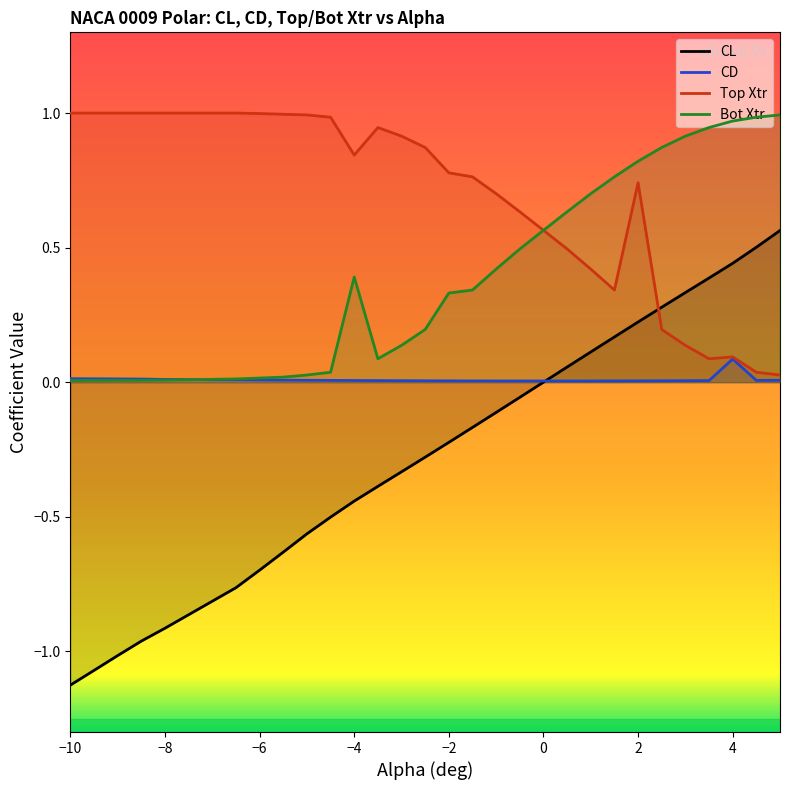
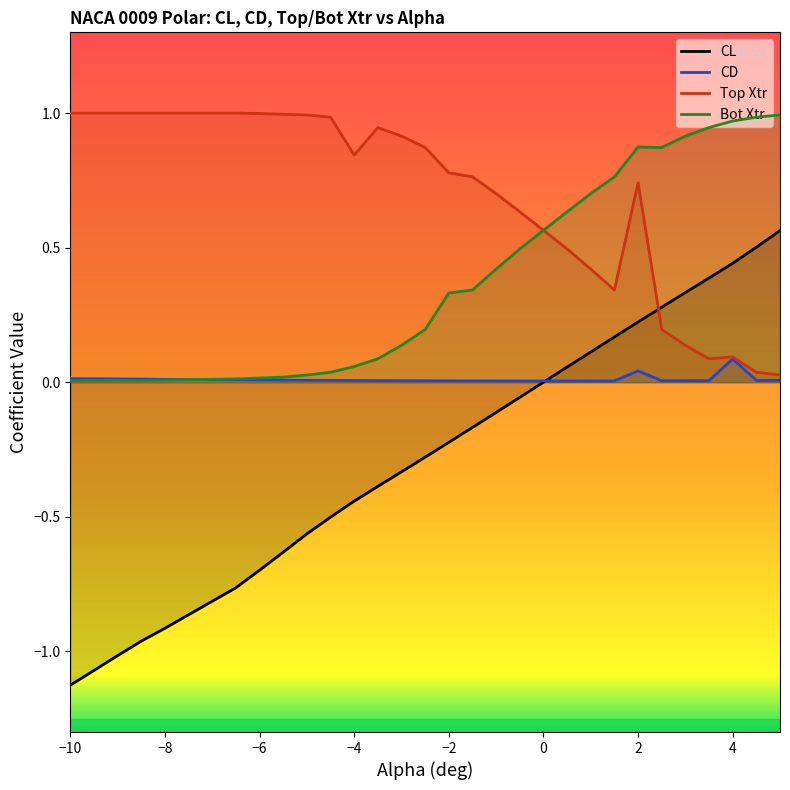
Bot Xtr, −4: 0.39 -> 0.06
CD, 2: 0.00 -> 0.04
Bot Xtr, 2: 0.82 -> 0.87
